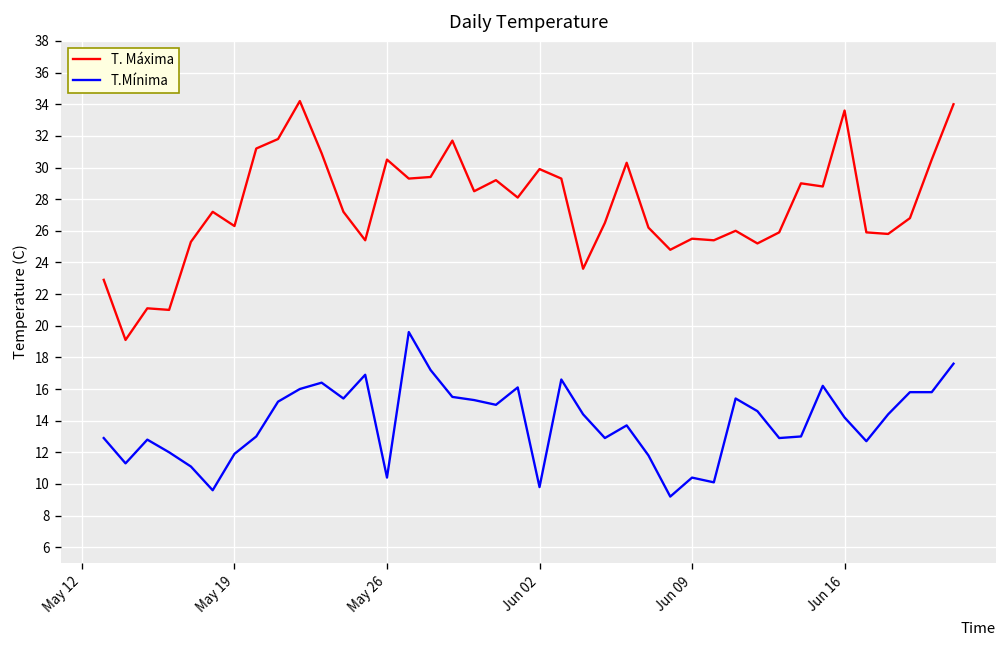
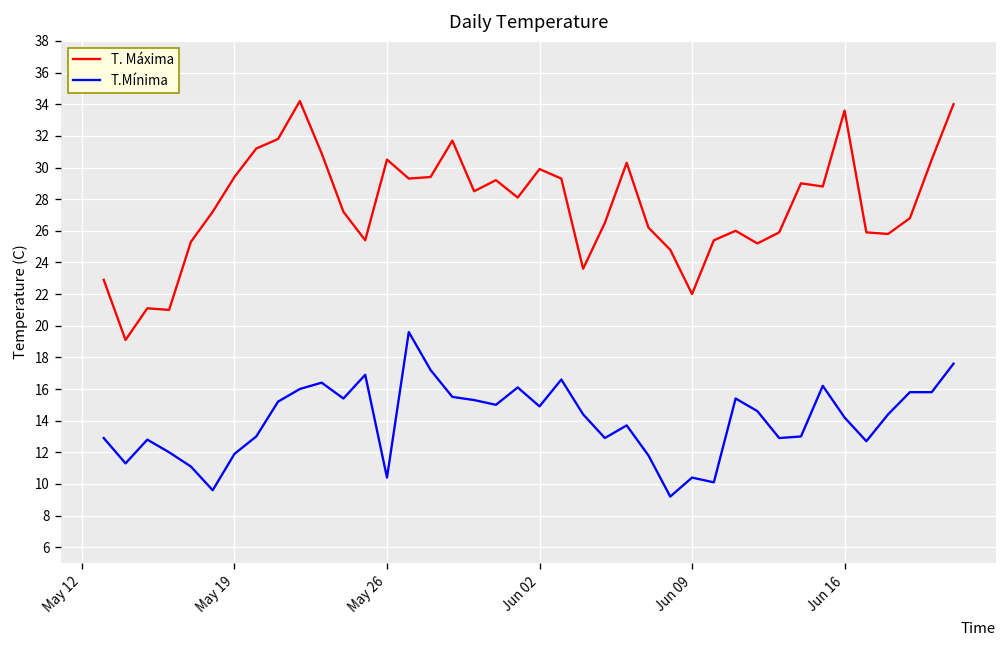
T. Máxima, May 19: 26.3 -> 29.4
T.Mínima, Jun 02: 9.8 -> 14.9
T. Máxima, Jun 09: 25.5 -> 22.0
